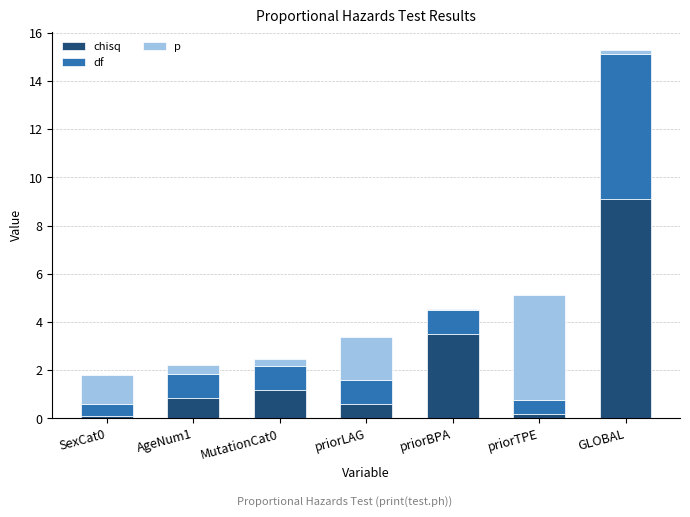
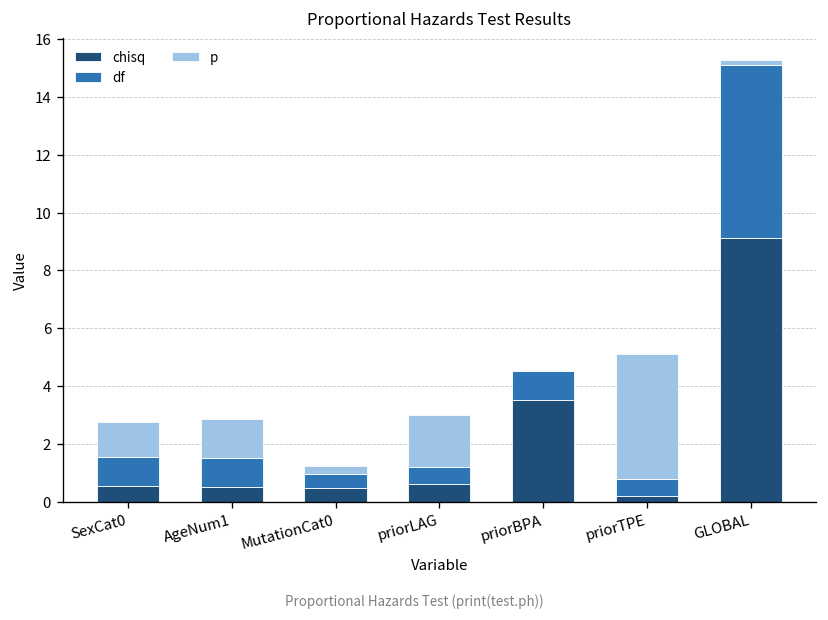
chisq, SexCat0: 0.1 -> 0.6
df, SexCat0: 0.5 -> 1.0
chisq, AgeNum1: 0.8 -> 0.5
p, AgeNum1: 0.4 -> 1.4
chisq, MutationCat0: 1.2 -> 0.5
df, MutationCat0: 1.0 -> 0.5
df, priorLAG: 1.0 -> 0.6
